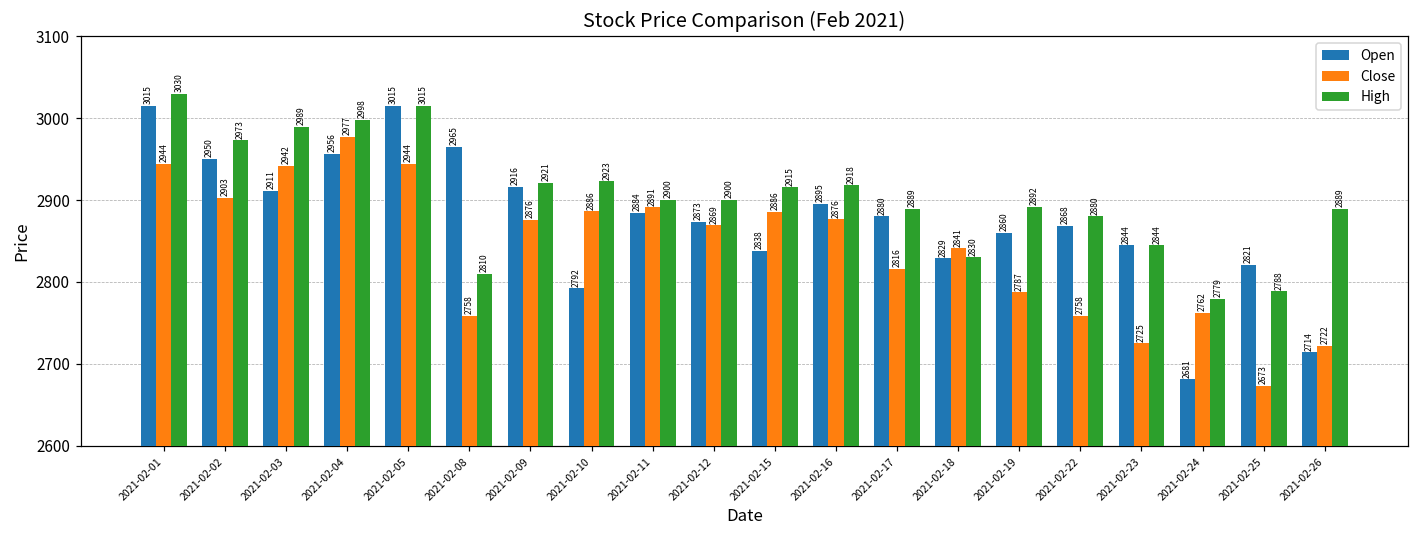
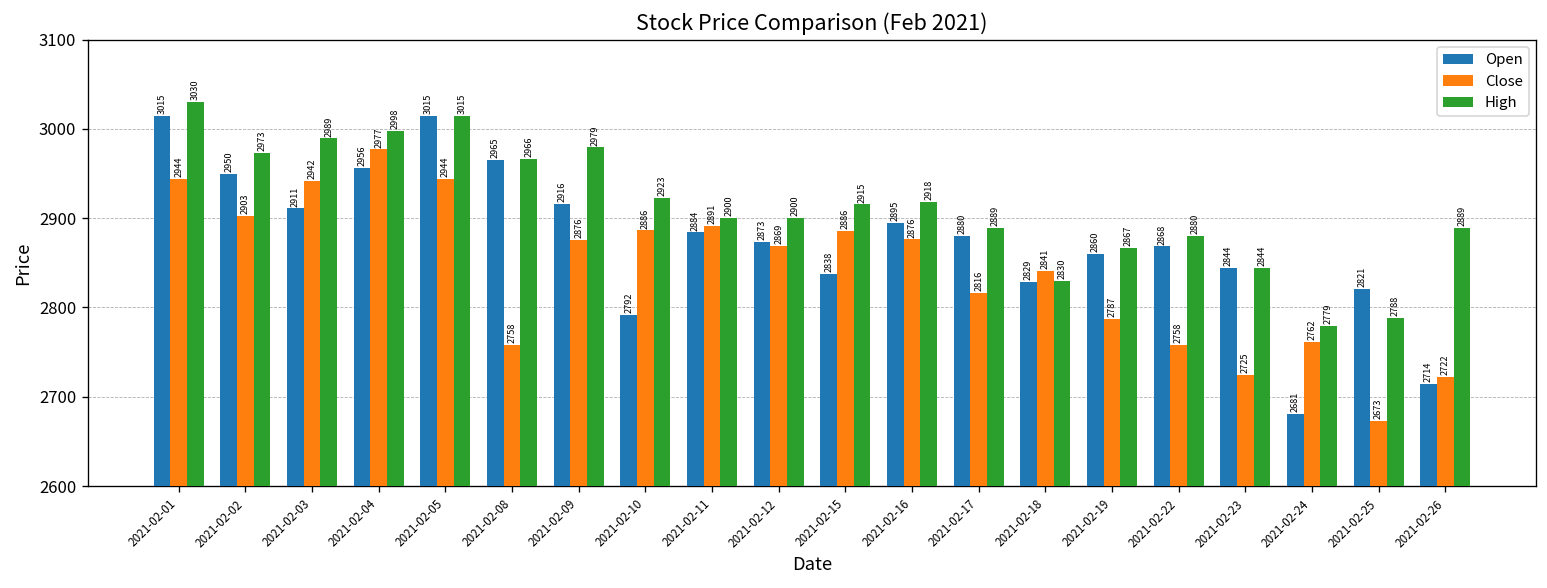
High, 2021-02-08: 2810 -> 2966
High, 2021-02-09: 2921 -> 2979
High, 2021-02-19: 2892 -> 2867
